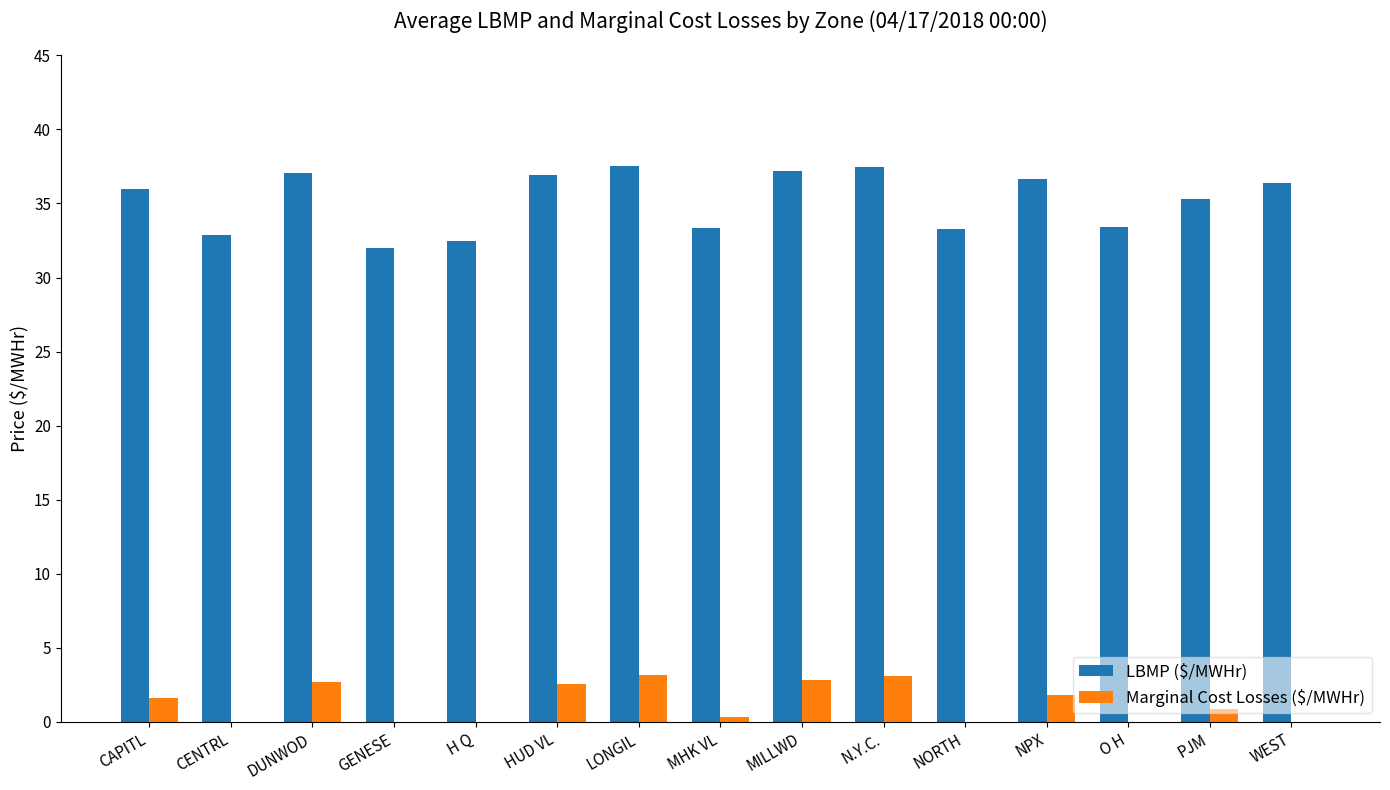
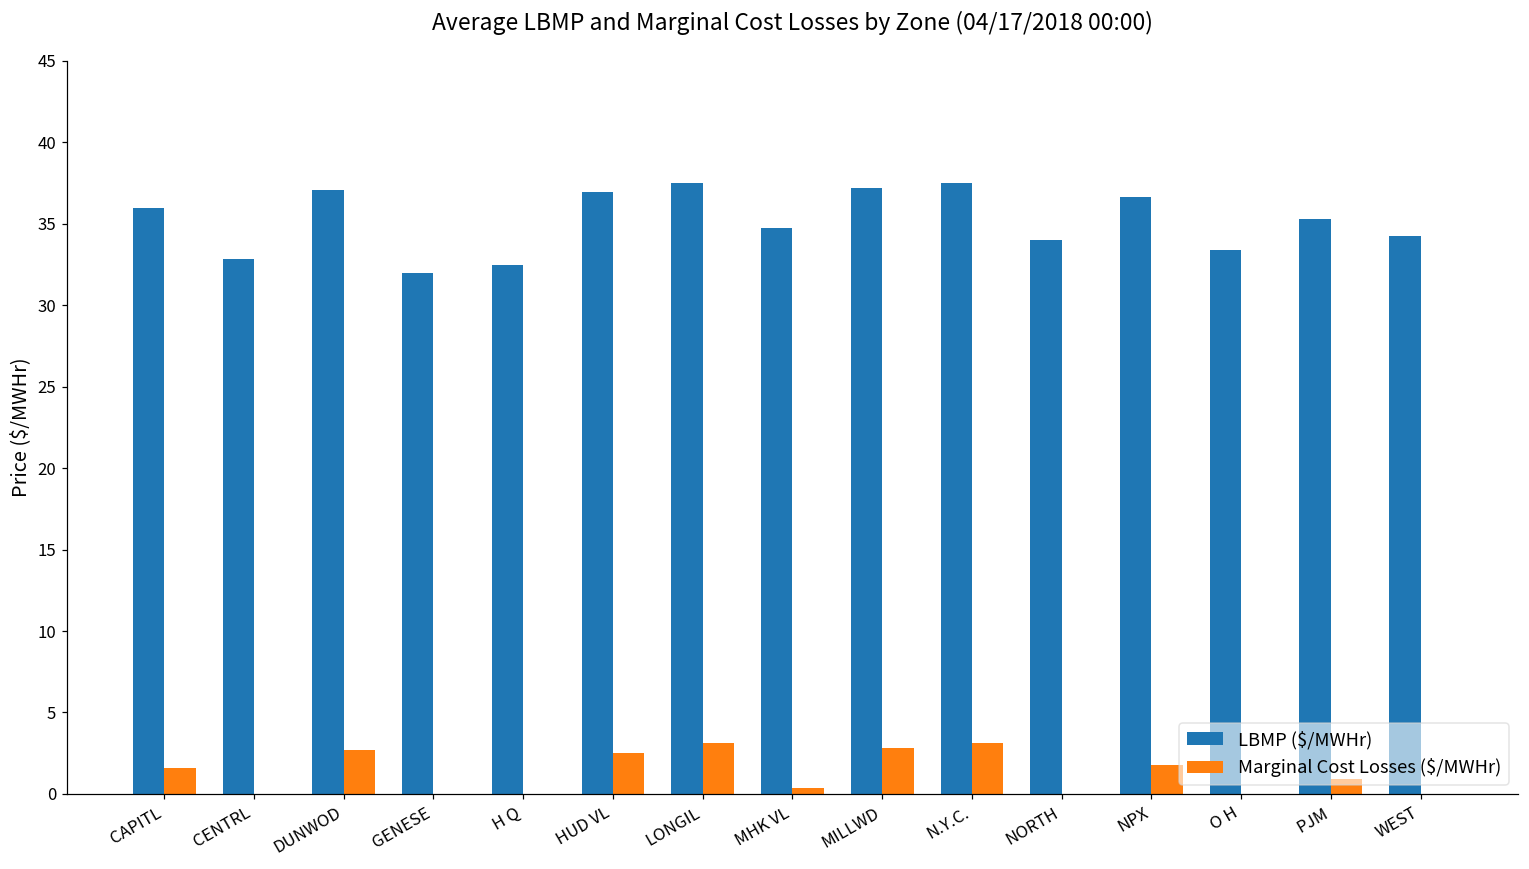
LBMP ($/MWHr), MHK VL: 33.3 -> 34.7
LBMP ($/MWHr), NORTH: 33.3 -> 34.0
LBMP ($/MWHr), WEST: 36.4 -> 34.3
